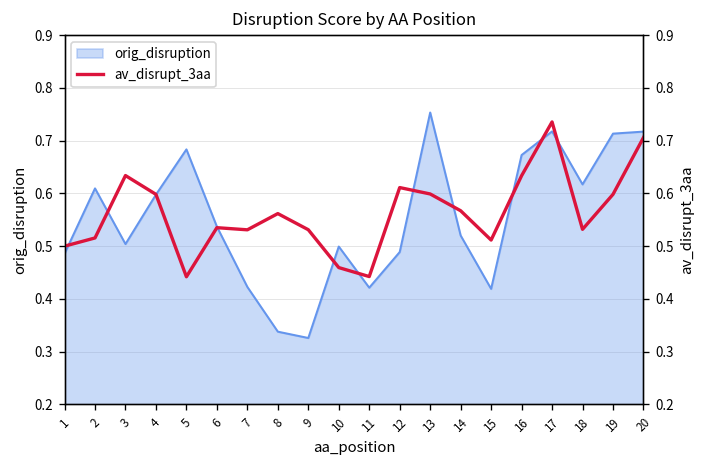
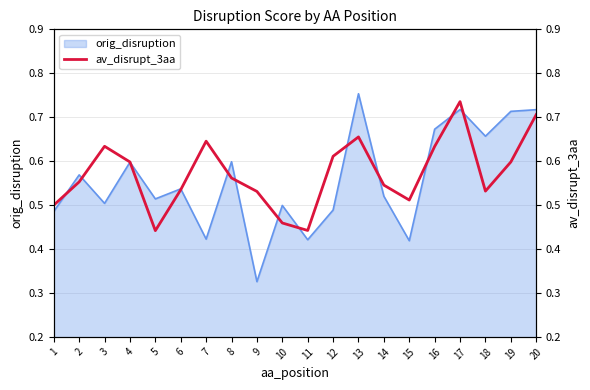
orig_disruption, 2: 0.61 -> 0.57
orig_disruption, 5: 0.68 -> 0.51
orig_disruption, 8: 0.34 -> 0.60
orig_disruption, 18: 0.62 -> 0.66
av_disrupt_3aa, 2: 0.52 -> 0.55
av_disrupt_3aa, 7: 0.53 -> 0.65
av_disrupt_3aa, 13: 0.60 -> 0.66
av_disrupt_3aa, 14: 0.57 -> 0.55
